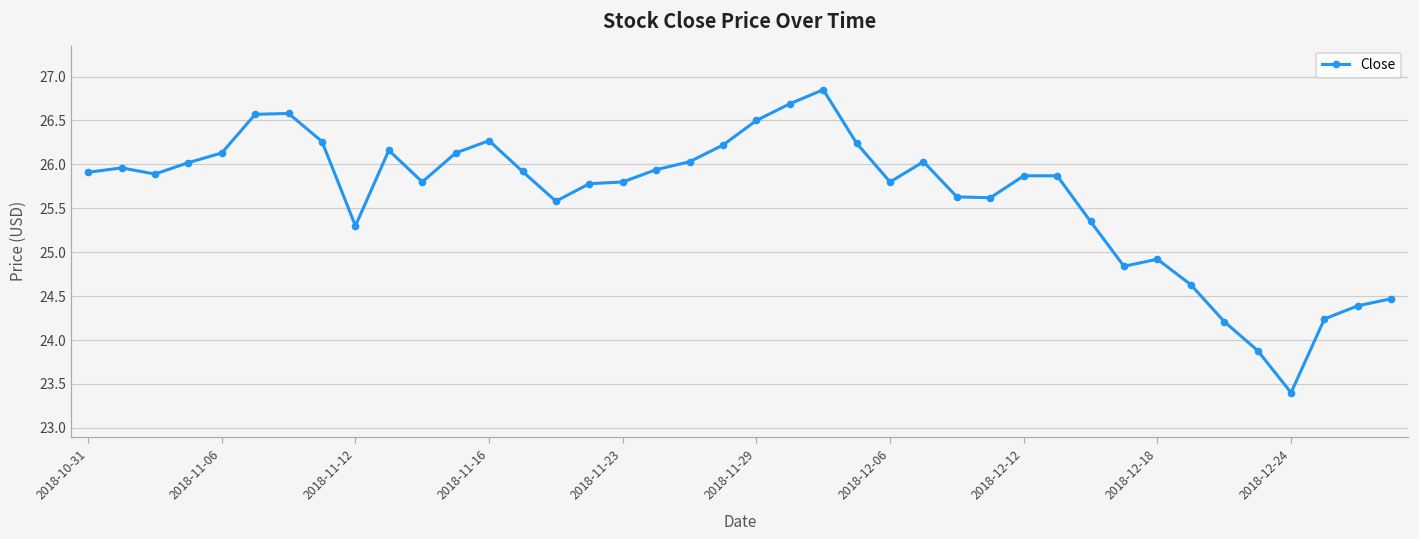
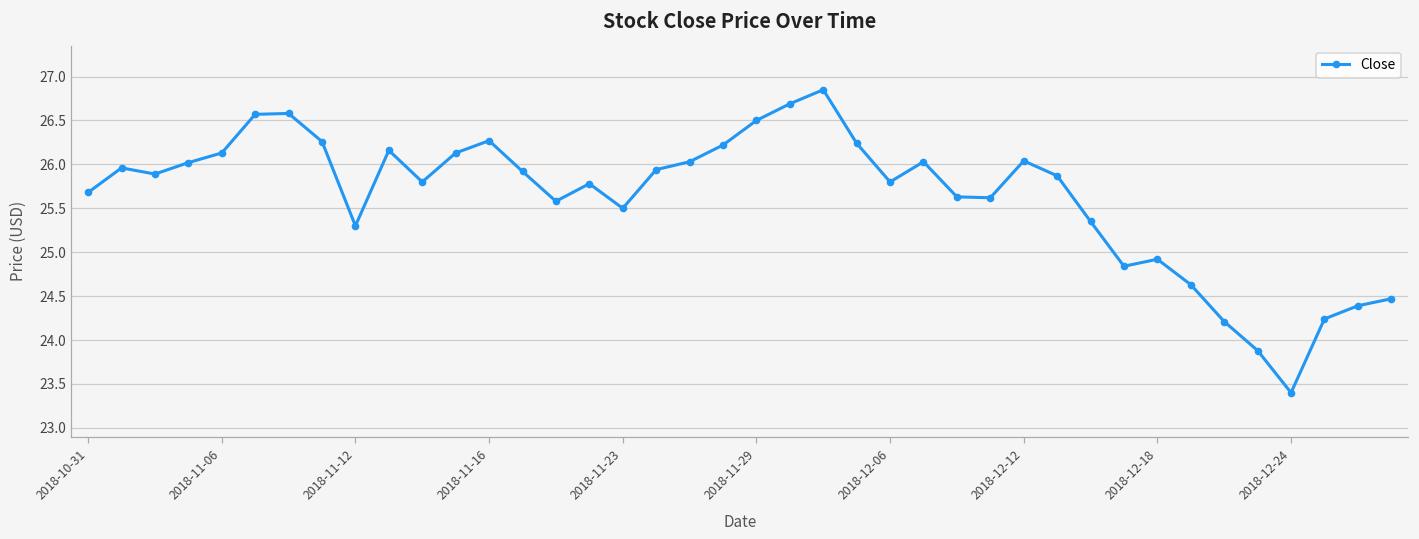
2018-10-31: 25.9 -> 25.7
2018-11-23: 25.8 -> 25.5
2018-12-12: 25.9 -> 26.0
